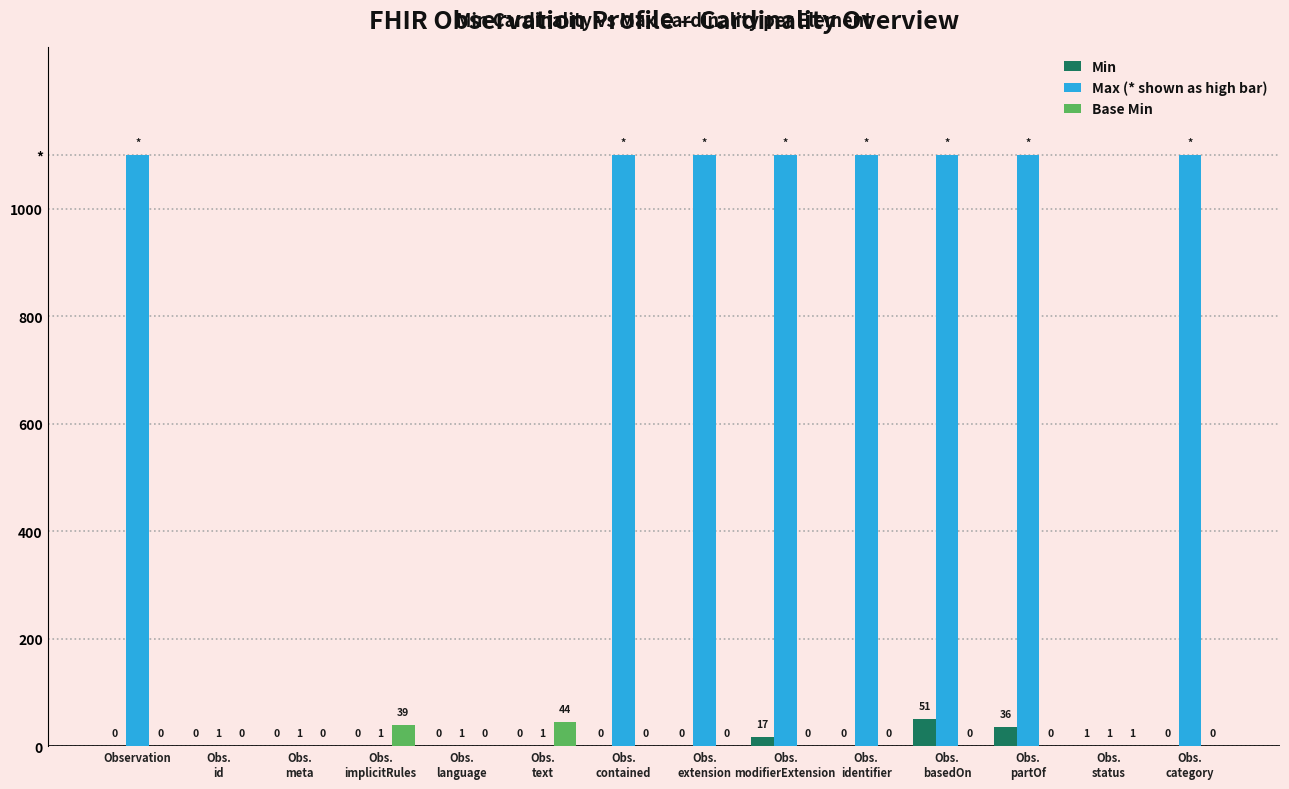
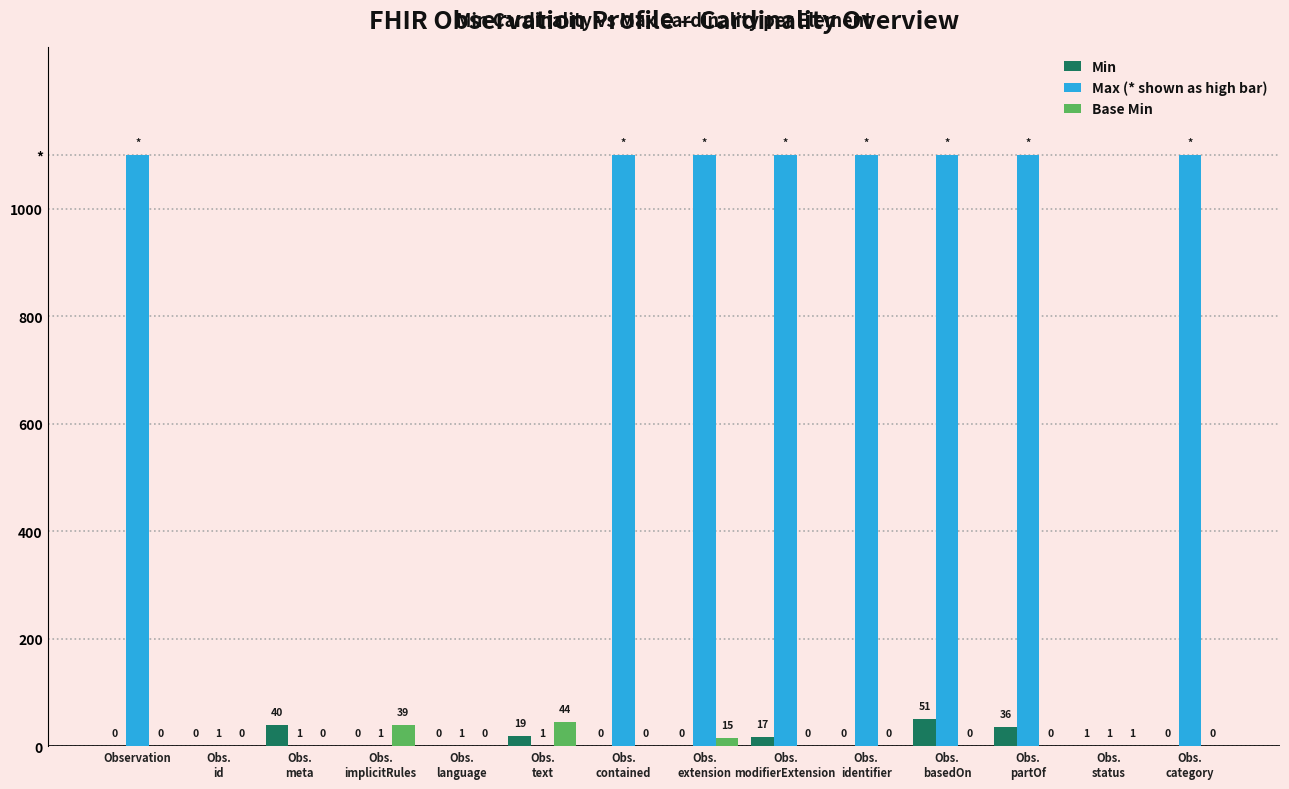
Min, Obs. meta: 0 -> 40
Min, Obs. text: 0 -> 19
Base Min, Obs. extension: 0 -> 15
